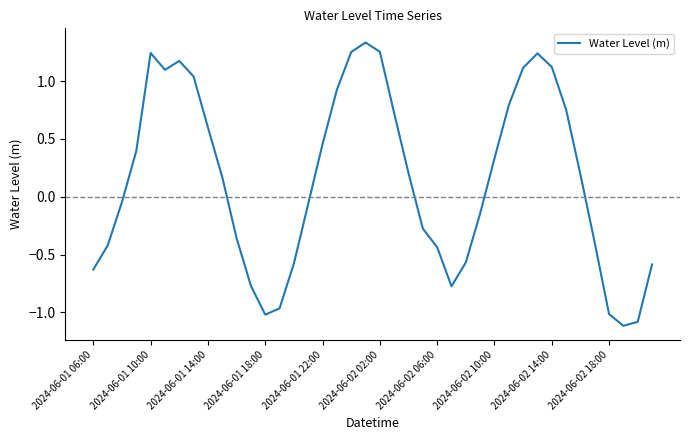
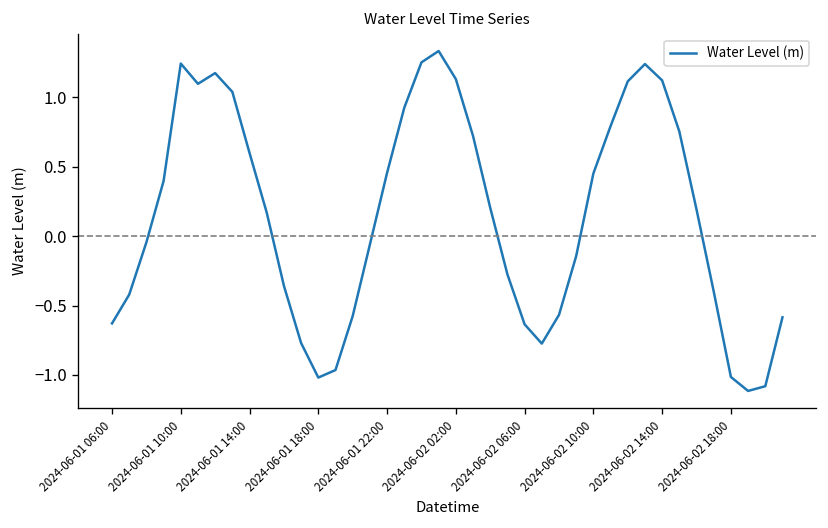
2024-06-02 02:00: 1.25 -> 1.13
2024-06-02 06:00: -0.44 -> -0.64
2024-06-02 10:00: 0.33 -> 0.45
